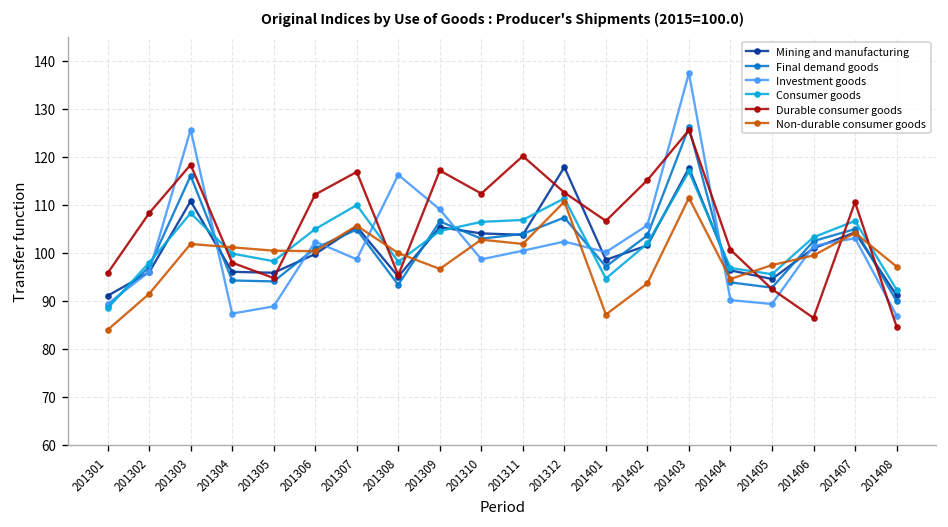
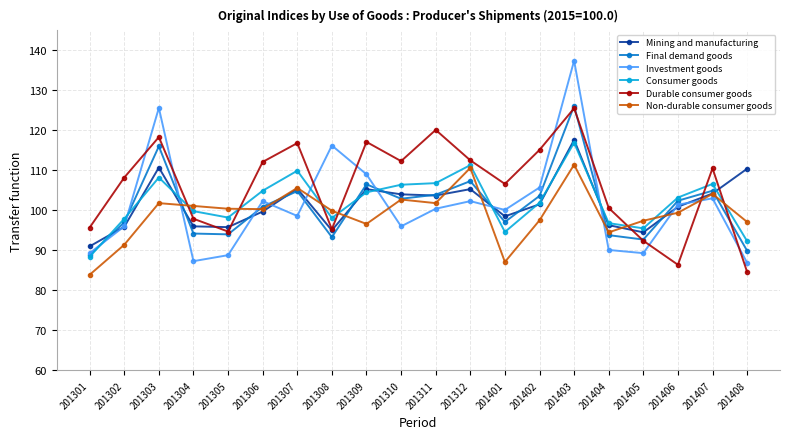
Investment goods, 201310: 99 -> 96
Mining and manufacturing, 201312: 118 -> 105
Non-durable consumer goods, 201402: 94 -> 98
Mining and manufacturing, 201408: 91 -> 110
